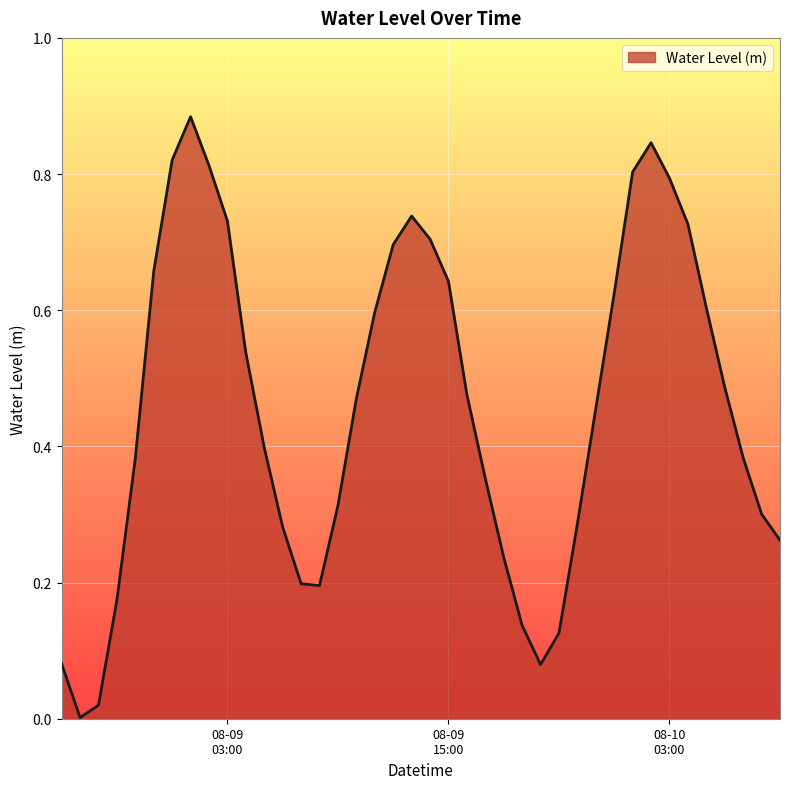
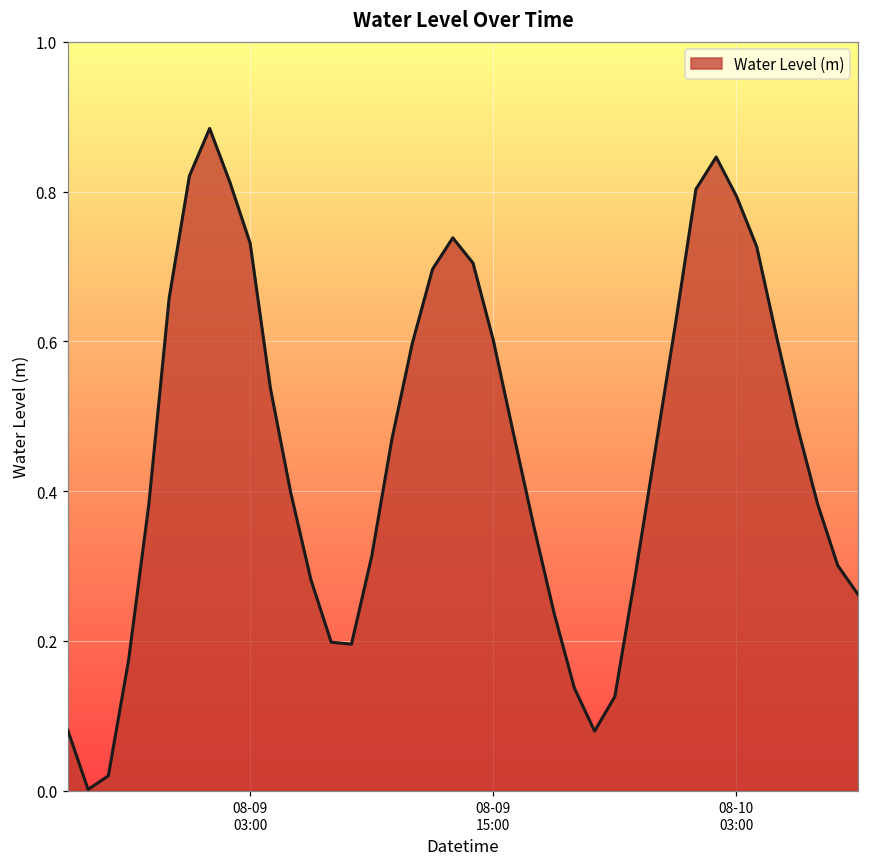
08-09 15:00: 0.64 -> 0.60
